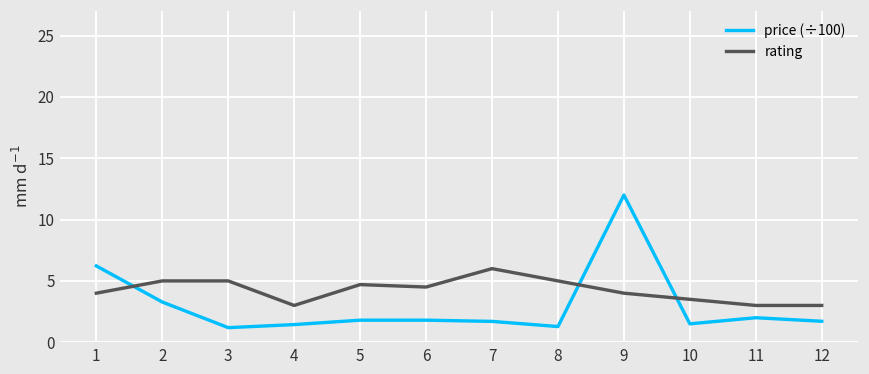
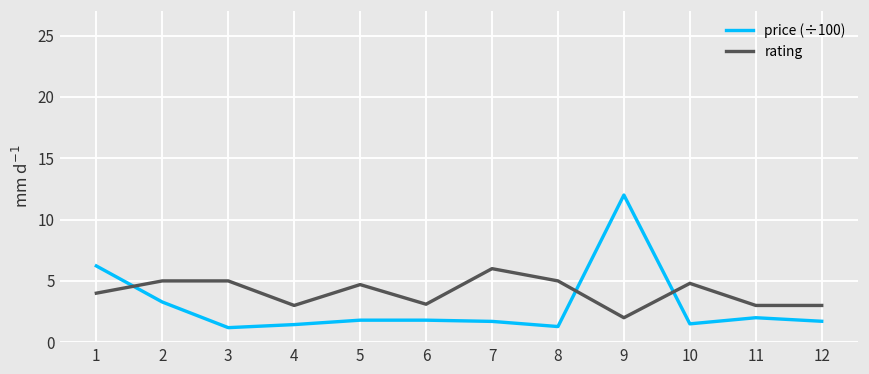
rating, 6: 4.5 -> 3.1
rating, 9: 4 -> 2
rating, 10: 3.5 -> 4.8
